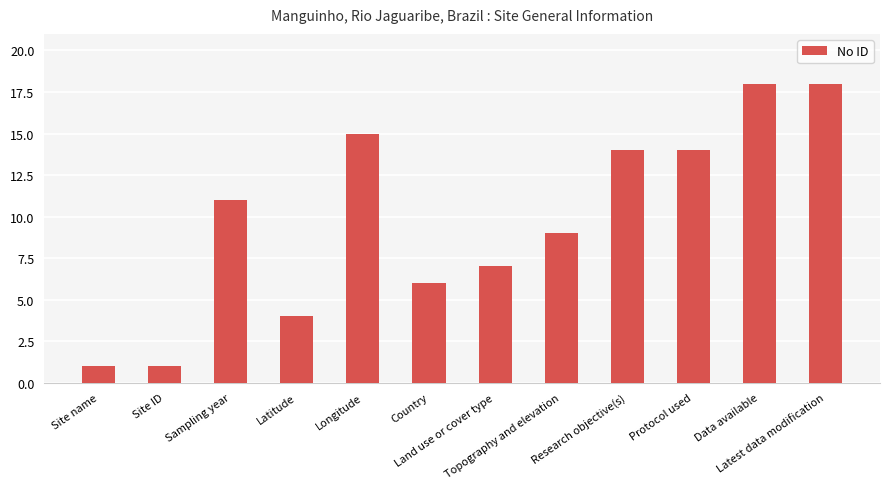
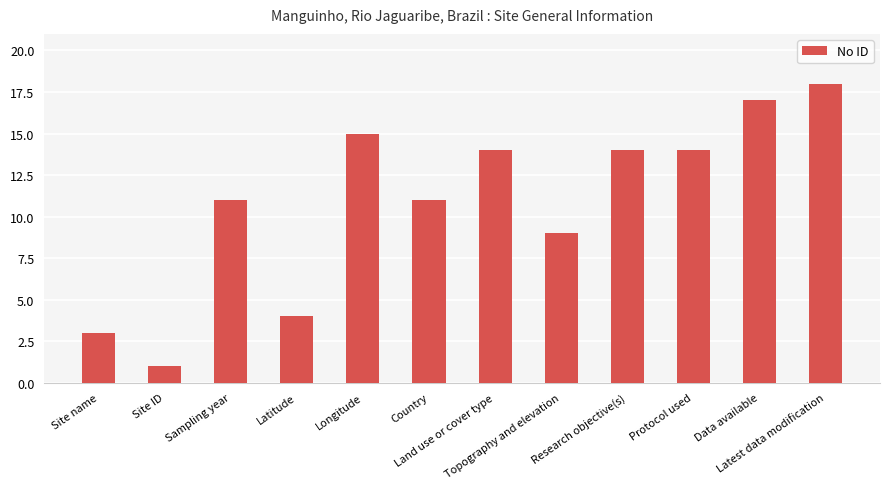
Site name: 1 -> 3
Country: 6 -> 11
Land use or cover type: 7 -> 14
Data available: 18 -> 17
